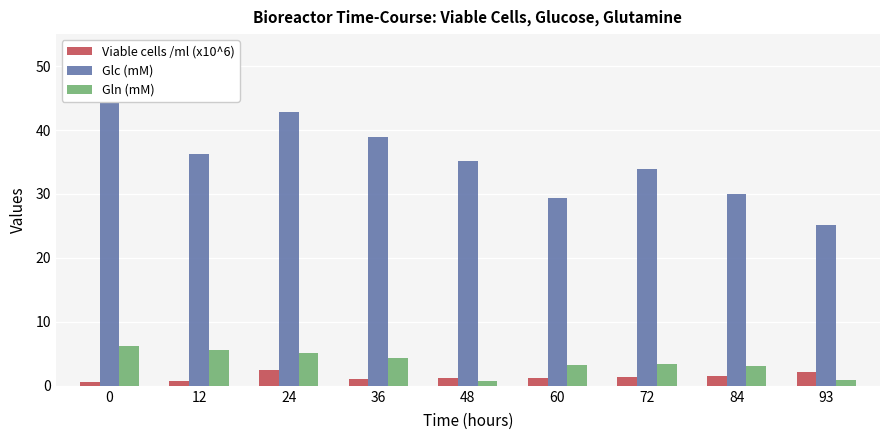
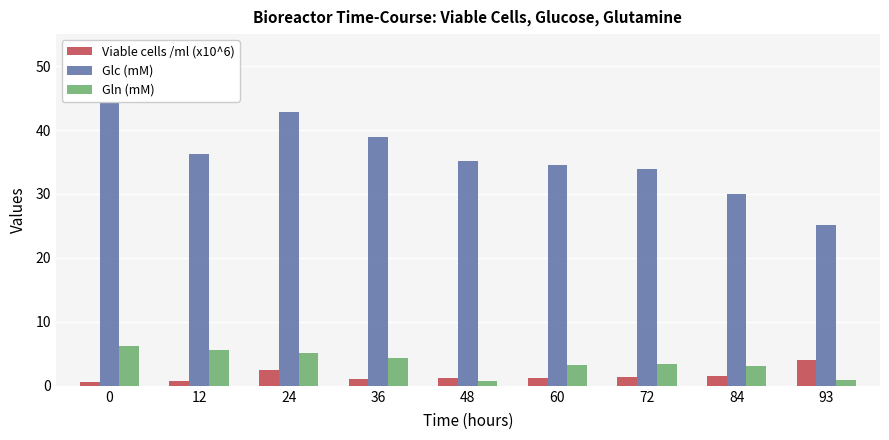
Glc (mM), 60: 29 -> 34
Viable cells /ml (x10^6), 93: 2 -> 4
